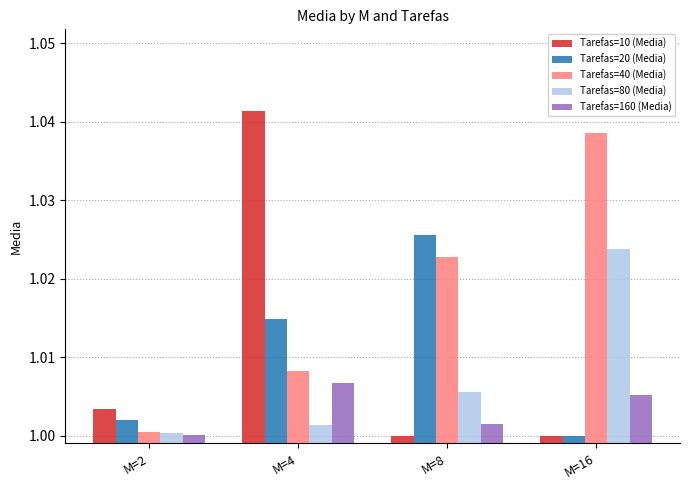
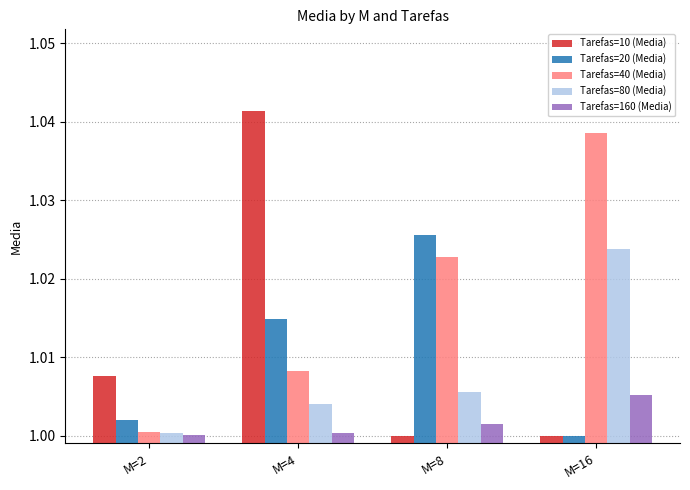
Tarefas=10 (Media), M=2: 1.003 -> 1.008
Tarefas=80 (Media), M=4: 1.001 -> 1.004
Tarefas=160 (Media), M=4: 1.007 -> 1.000
